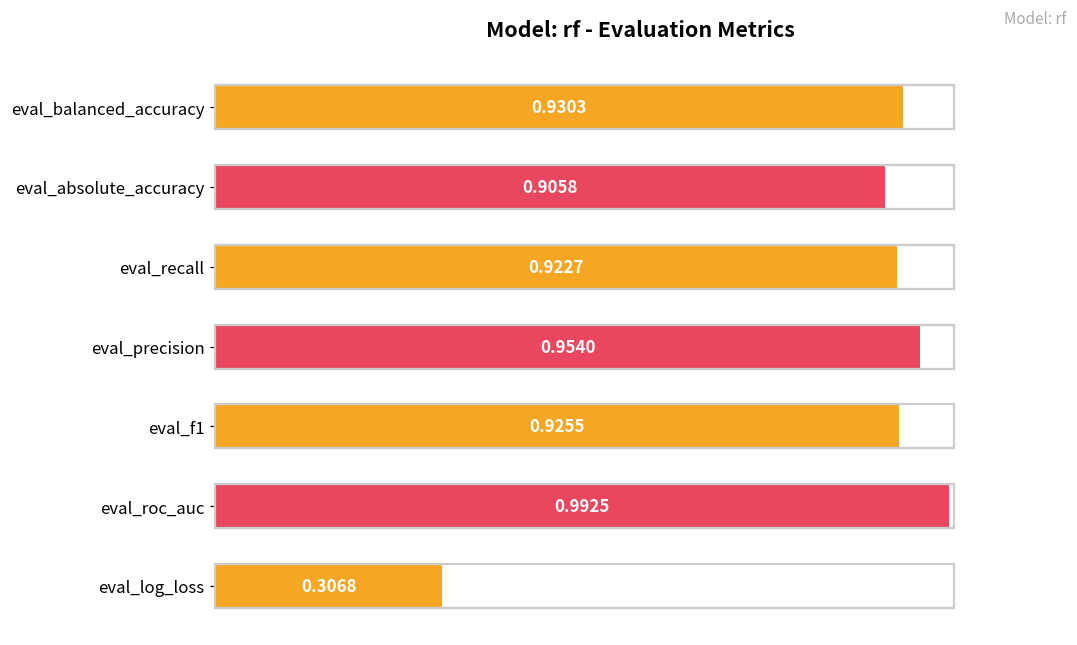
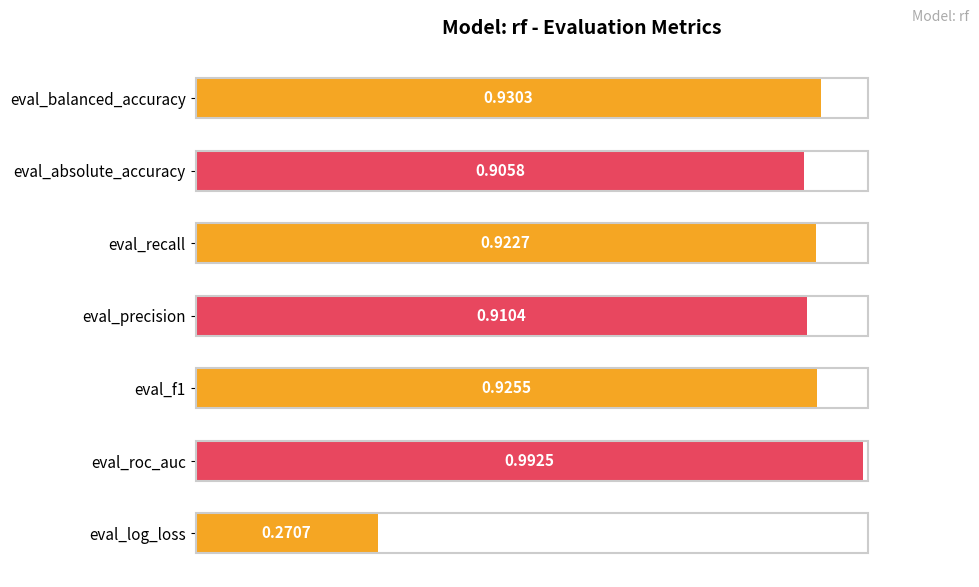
eval_precision: 0.9540 -> 0.9104
eval_log_loss: 0.3068 -> 0.2707
